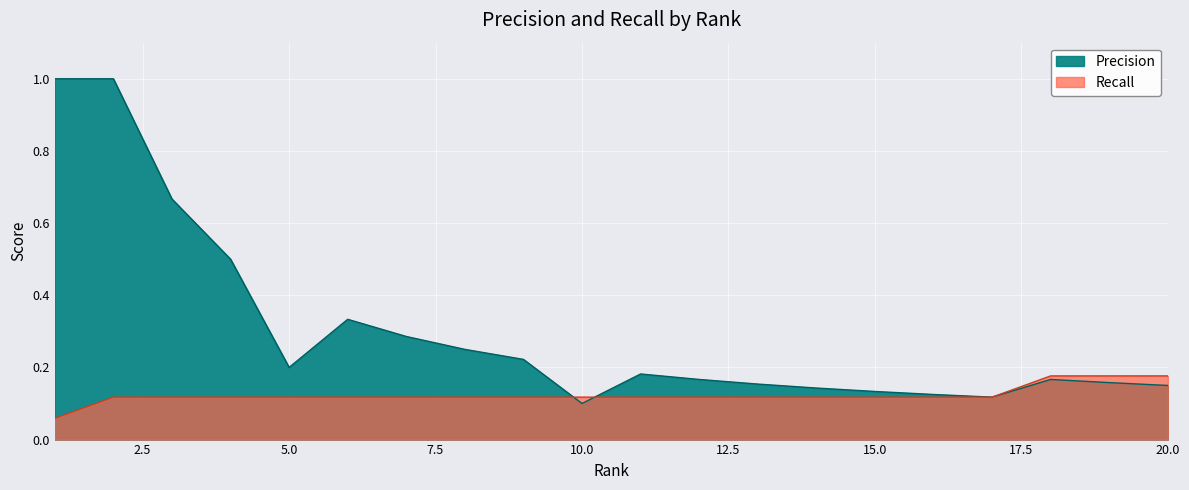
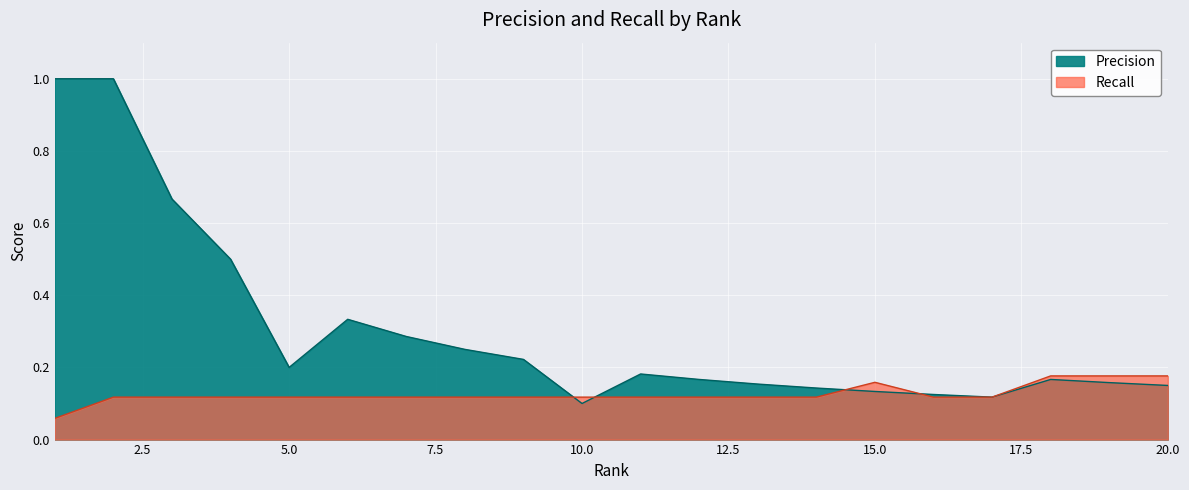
Recall, 15.0: 0.12 -> 0.16
